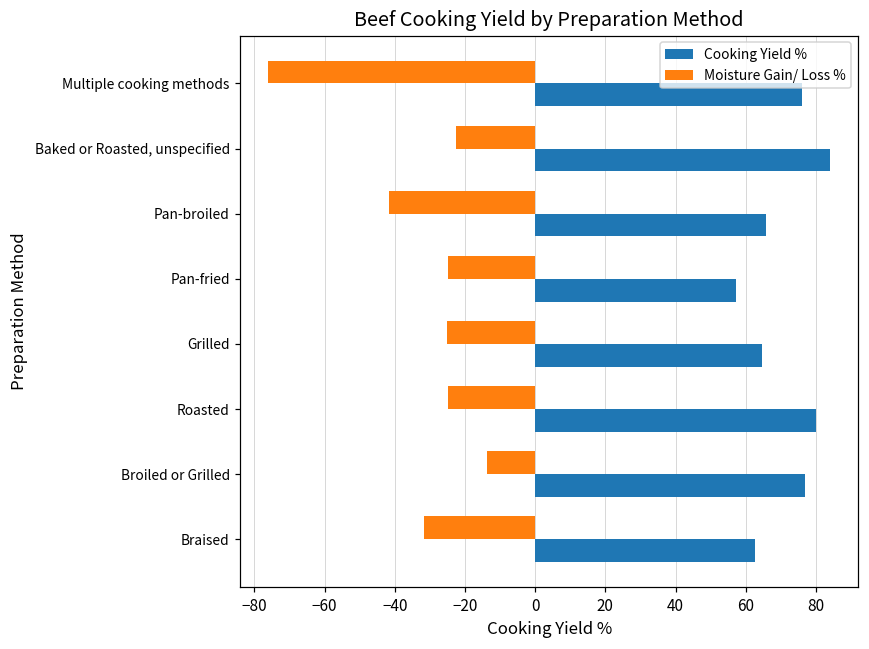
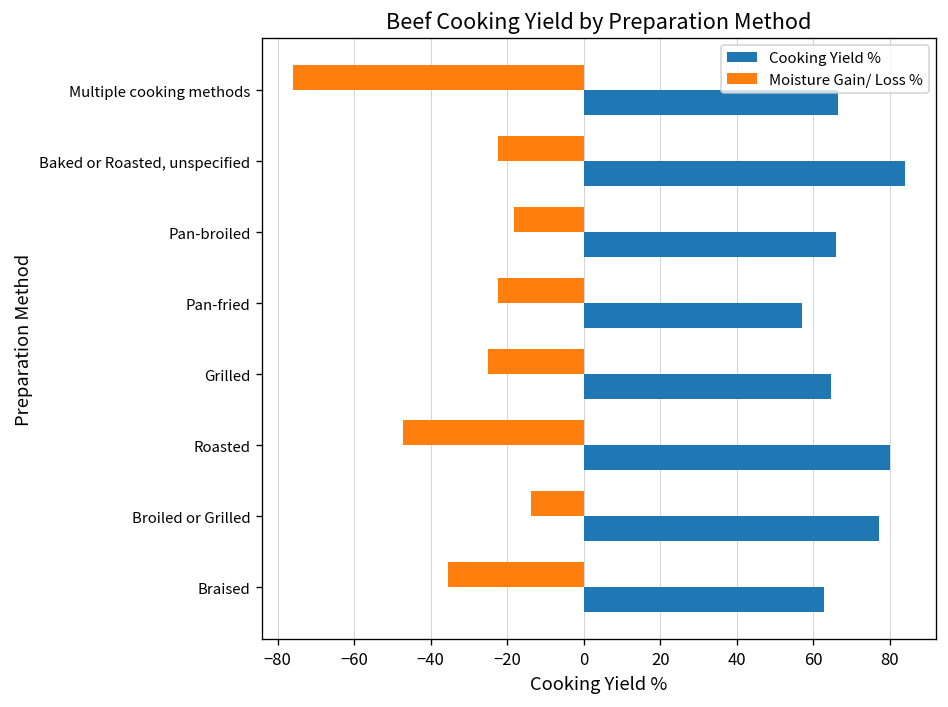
Cooking Yield %, Multiple cooking methods: 76 -> 66
Moisture Gain/ Loss %, Pan-broiled: -42 -> -18
Moisture Gain/ Loss %, Pan-fried: -25 -> -22
Moisture Gain/ Loss %, Roasted: -25 -> -47
Moisture Gain/ Loss %, Braised: -32 -> -35
